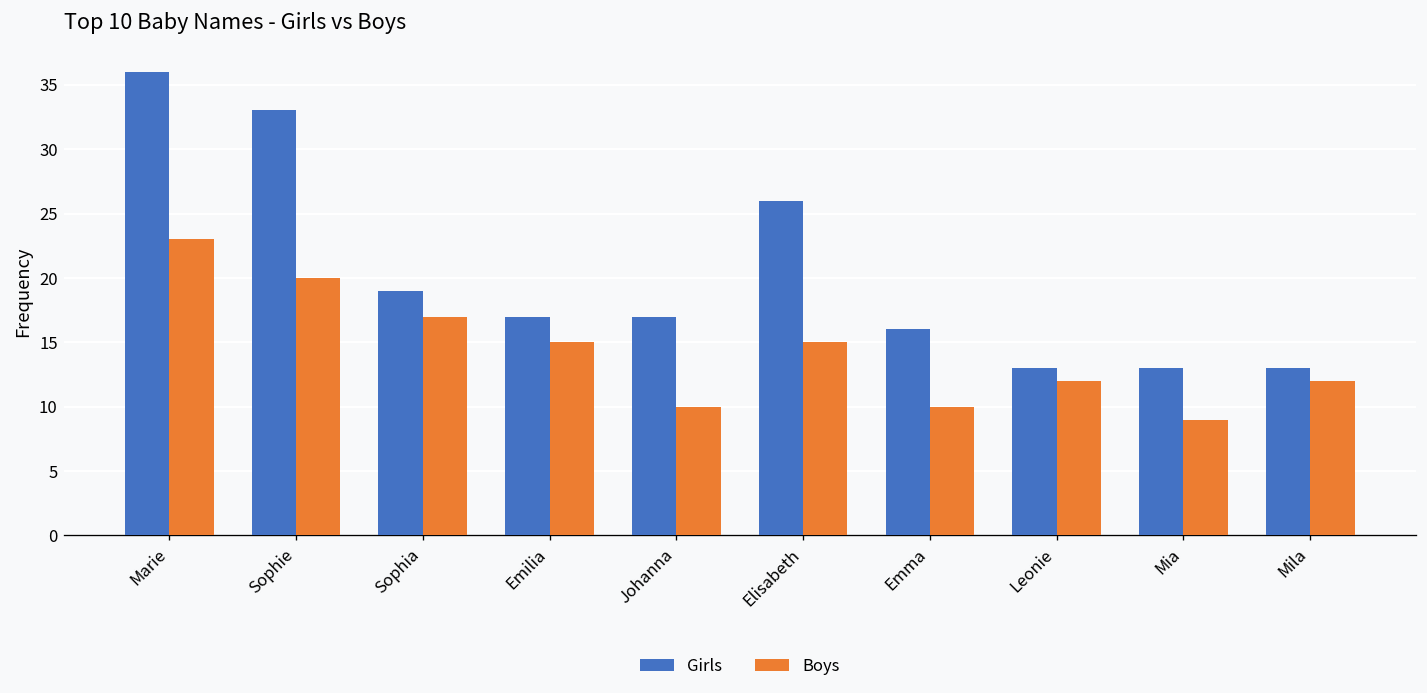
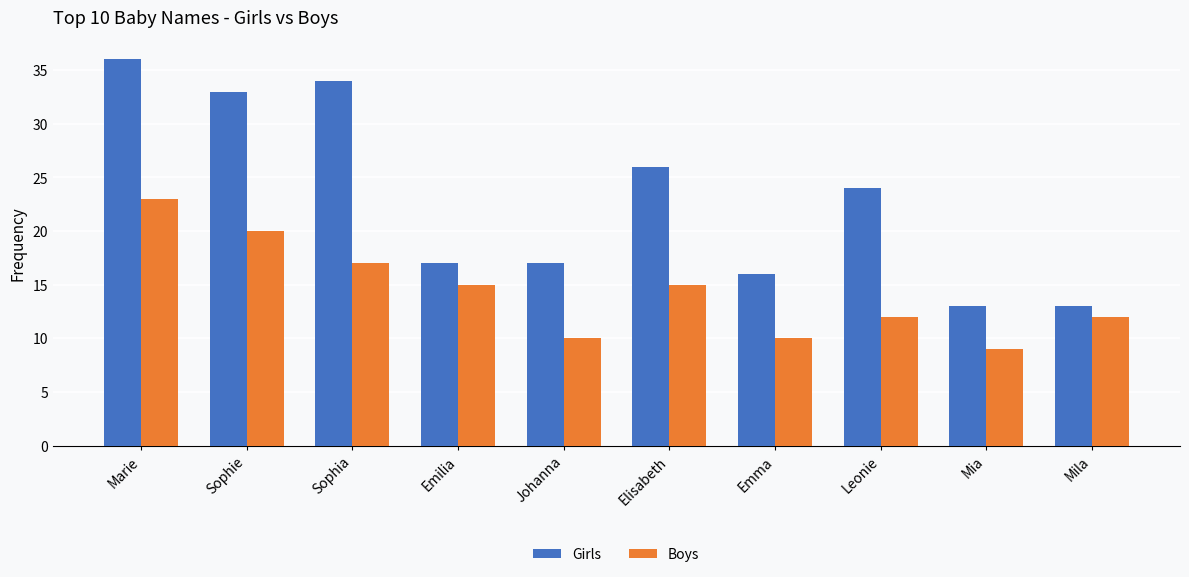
Girls, Sophia: 19 -> 34
Girls, Leonie: 13 -> 24
